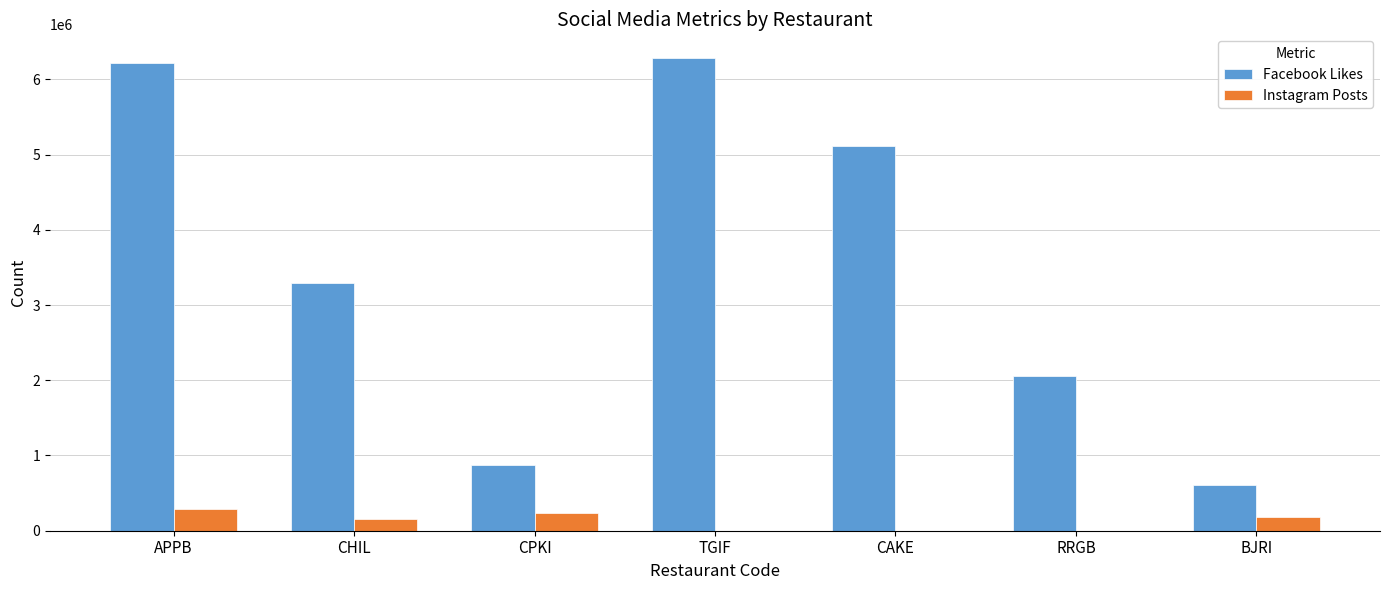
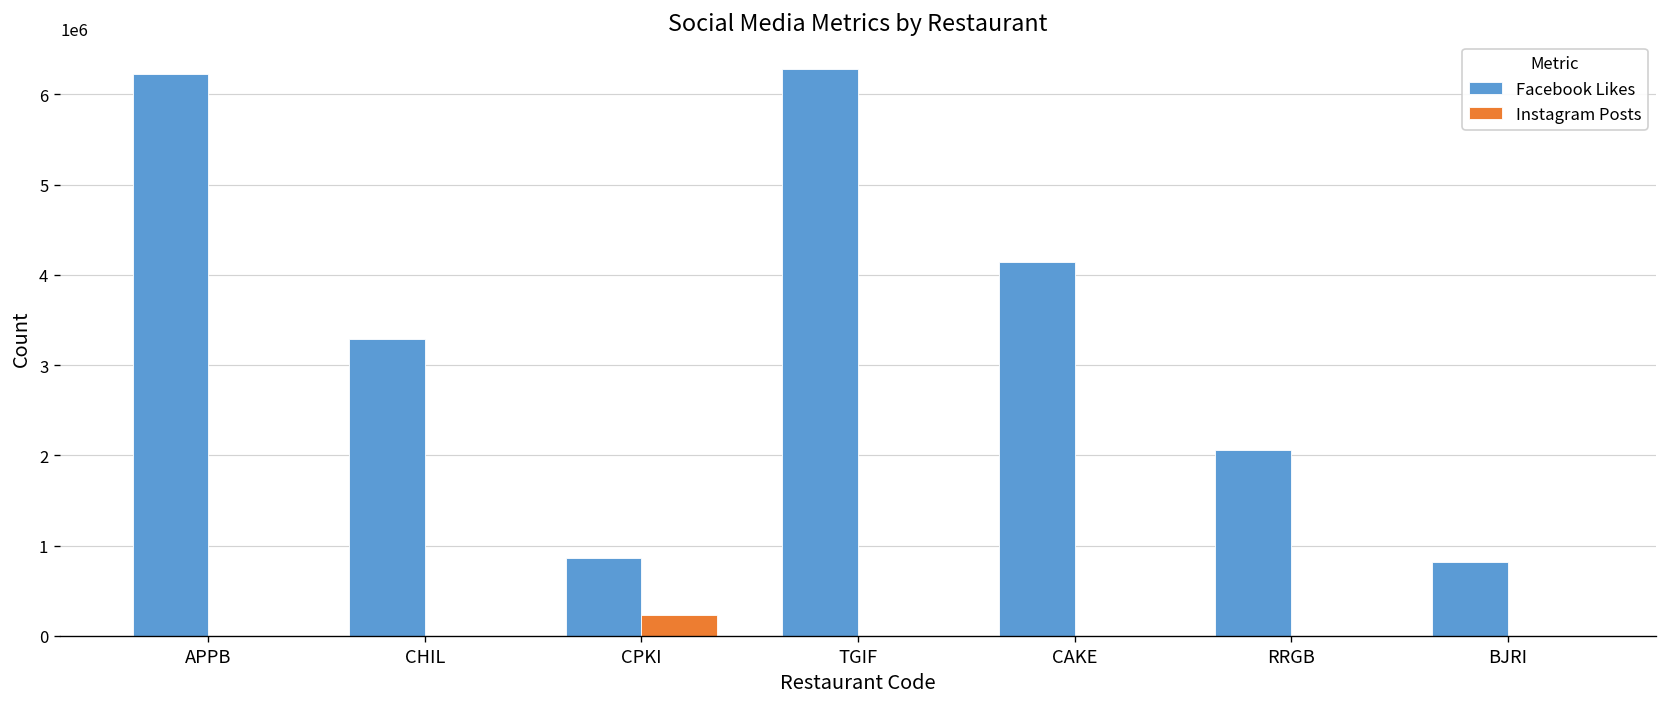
Instagram Posts, APPB: 300000 -> 0
Instagram Posts, CHIL: 200000 -> 0
Facebook Likes, CAKE: 5100000 -> 4100000
Facebook Likes, BJRI: 600000 -> 800000
Instagram Posts, BJRI: 200000 -> 0
